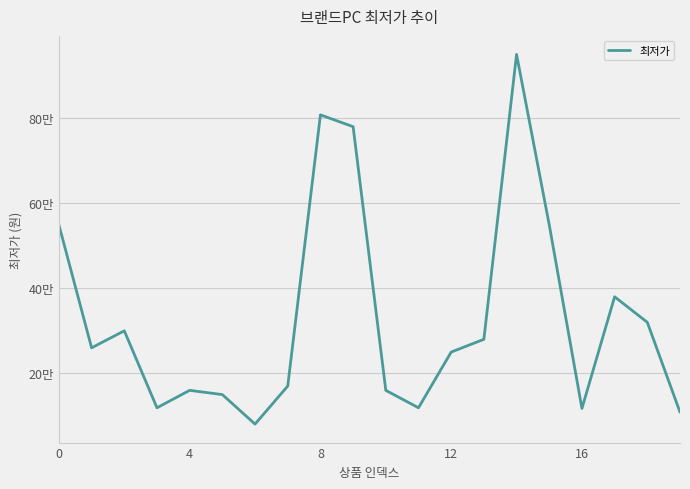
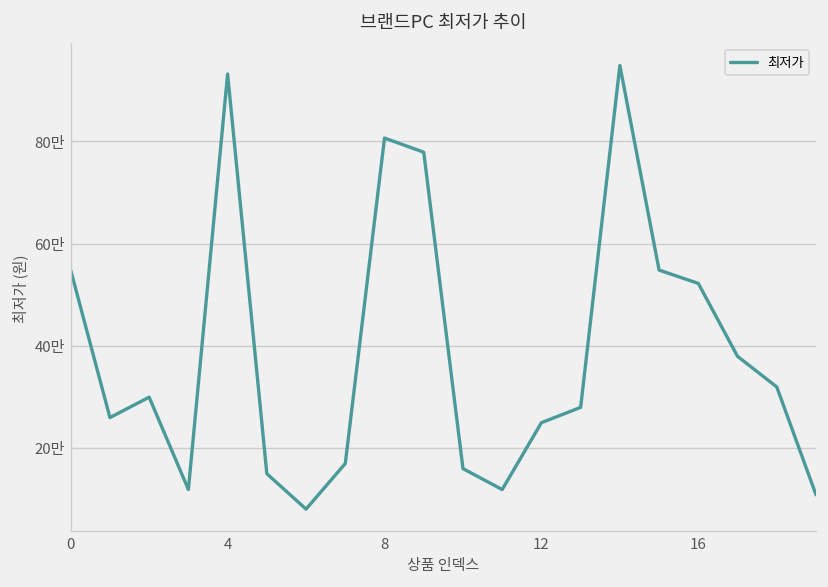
4: 16만 -> 93만
16: 12만 -> 52만
